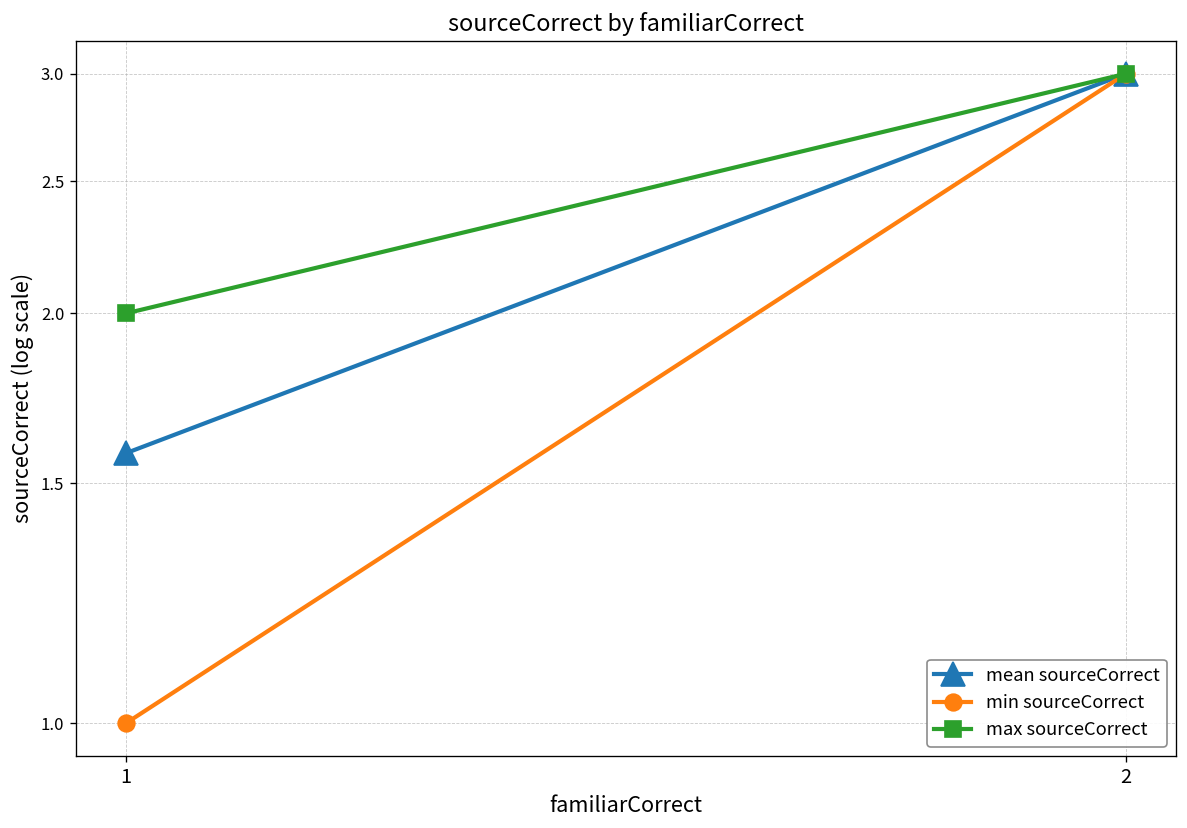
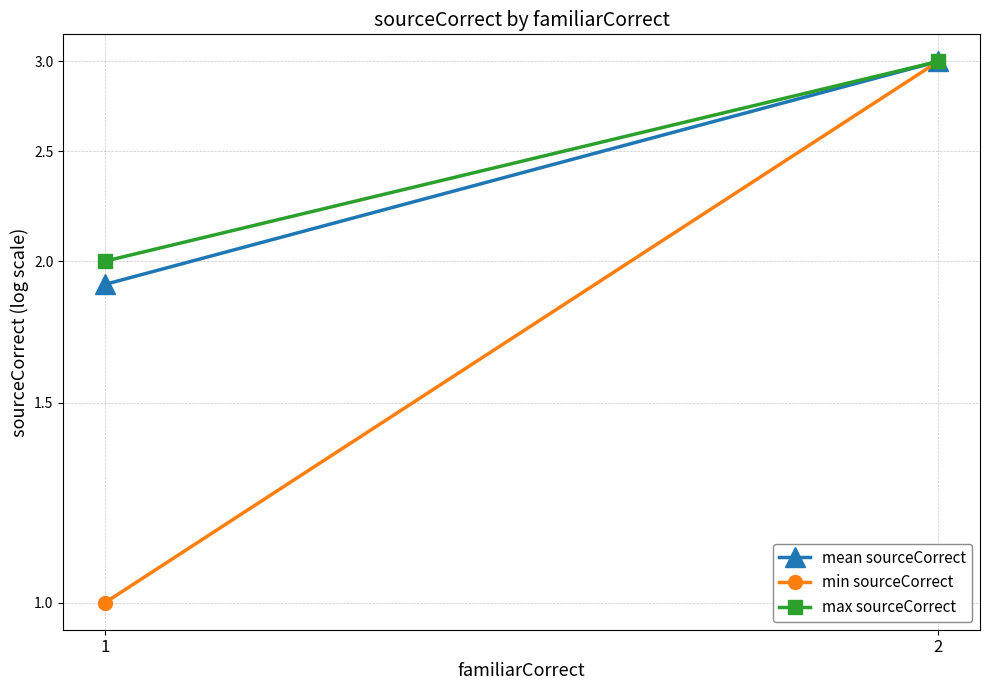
mean sourceCorrect, 1: 1.58 -> 1.91
